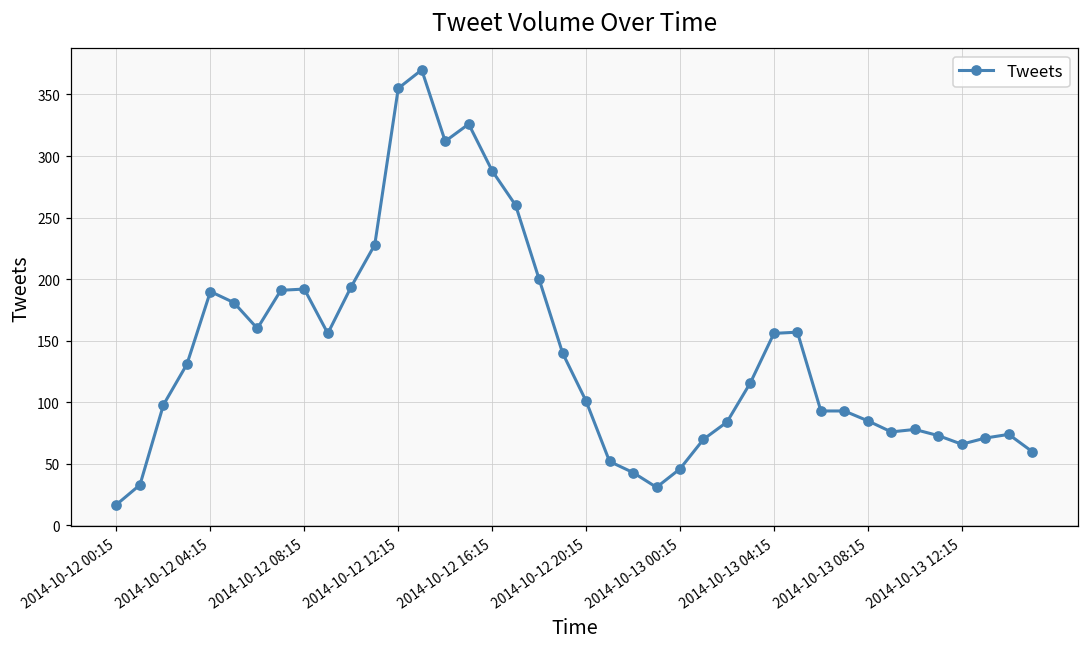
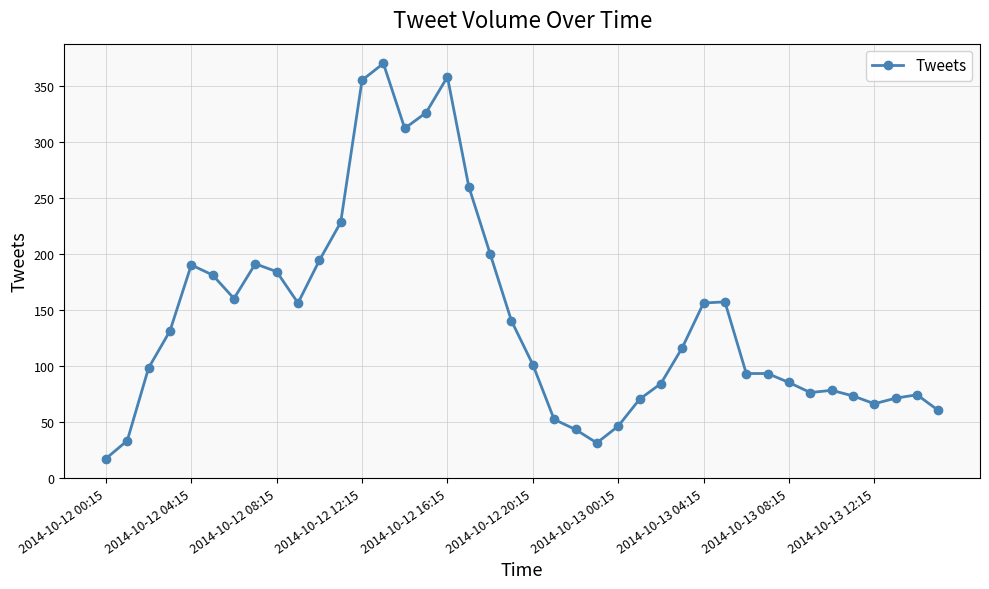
2014-10-12 08:15: 192 -> 184
2014-10-12 16:15: 288 -> 358
